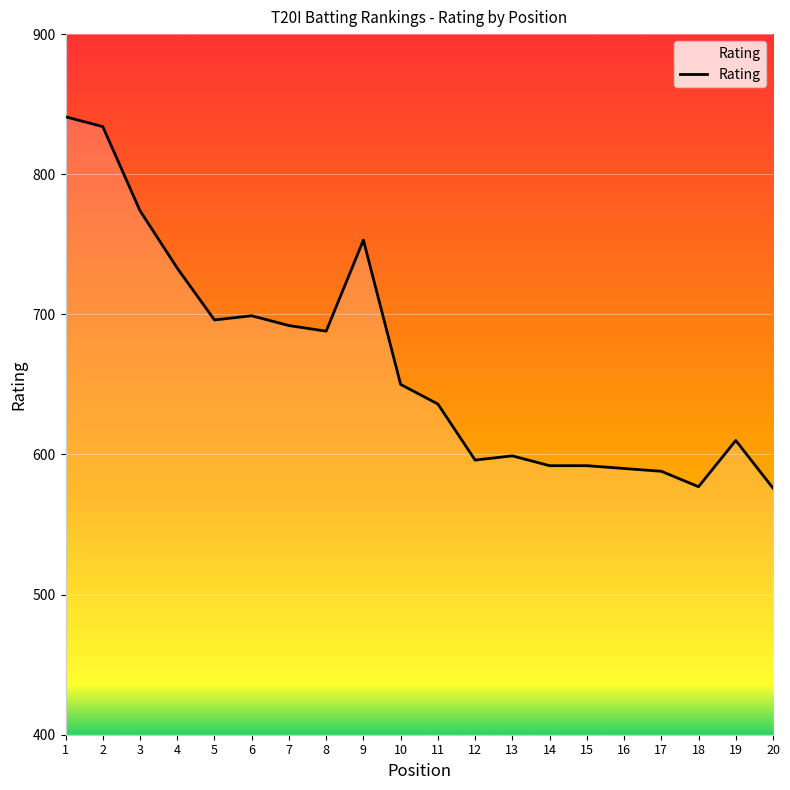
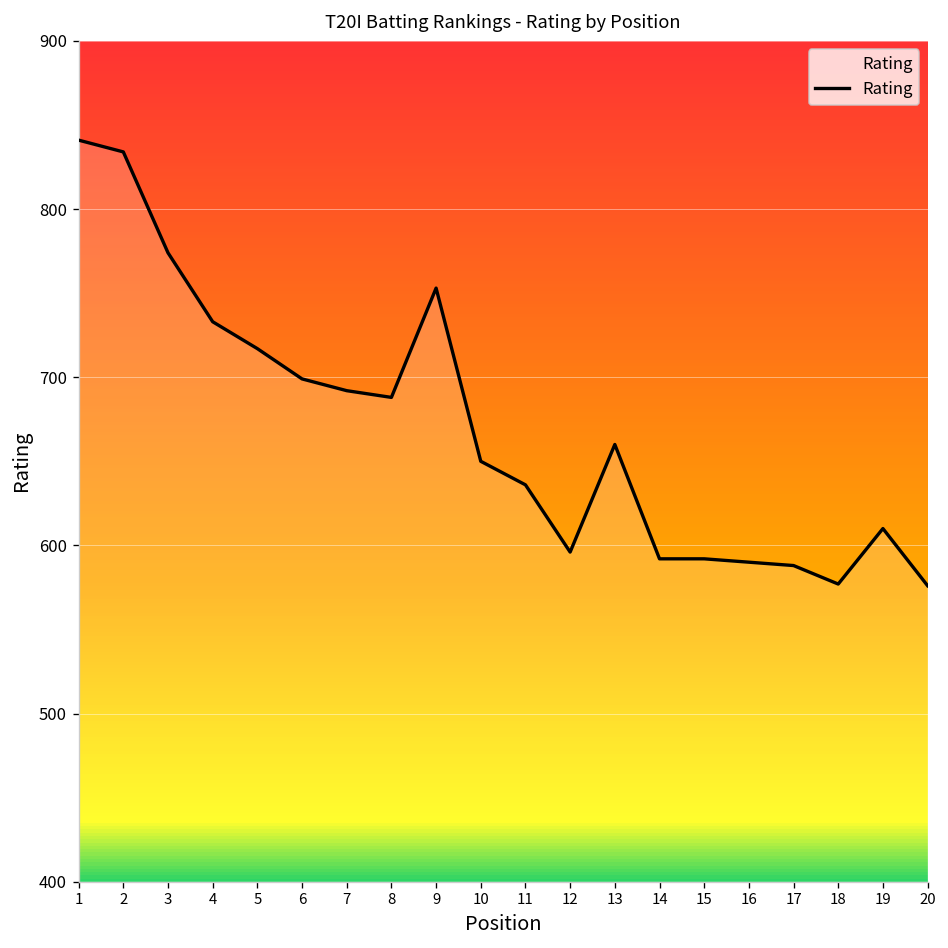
5: 696 -> 717
13: 599 -> 660
